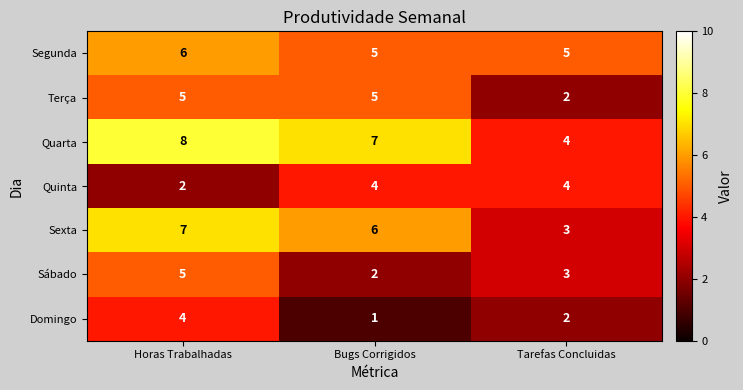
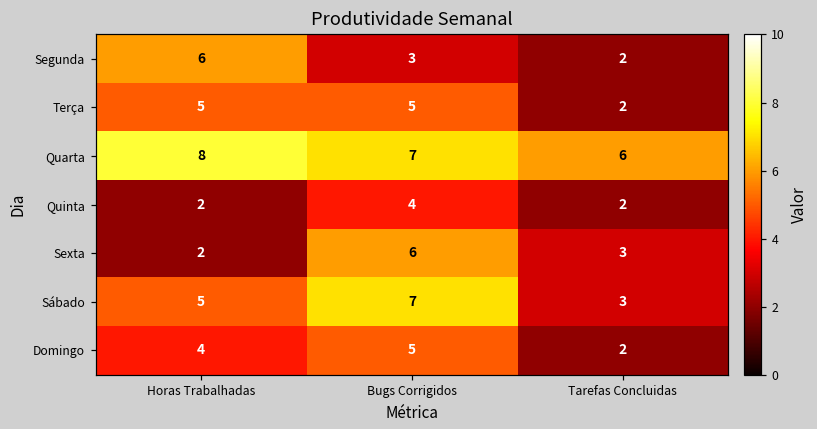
Segunda, Bugs Corrigidos: 5 -> 3
Segunda, Tarefas Concluidas: 5 -> 2
Quarta, Tarefas Concluidas: 4 -> 6
Quinta, Tarefas Concluidas: 4 -> 2
Sexta, Horas Trabalhadas: 7 -> 2
Sábado, Bugs Corrigidos: 2 -> 7
Domingo, Bugs Corrigidos: 1 -> 5
